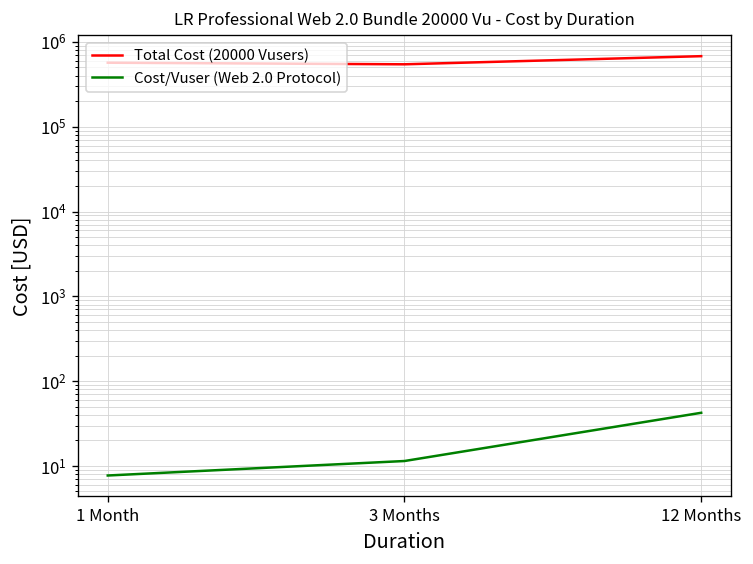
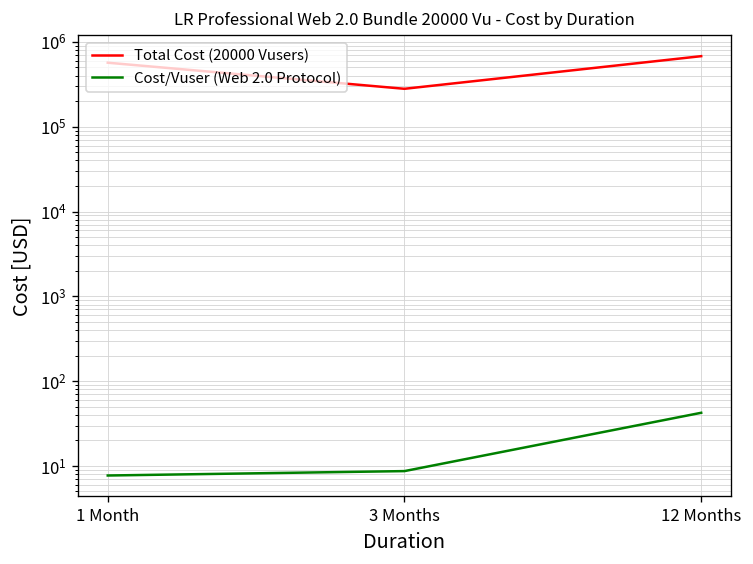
Total Cost (20000 Vusers), 3 Months: 500000 -> 280000
Cost/Vuser (Web 2.0 Protocol), 3 Months: 11 -> 9
